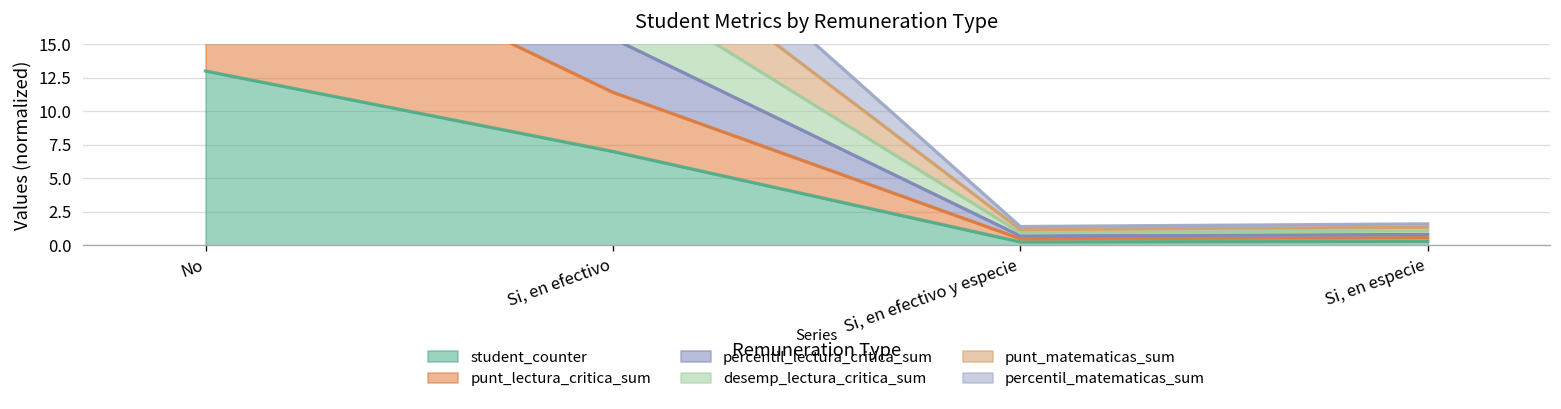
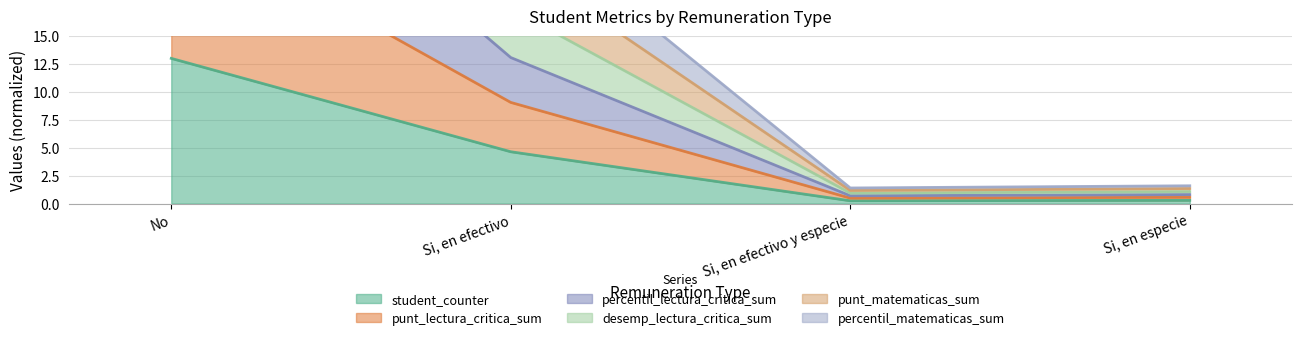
student_counter, Si, en efectivo: 7.0 -> 4.6
